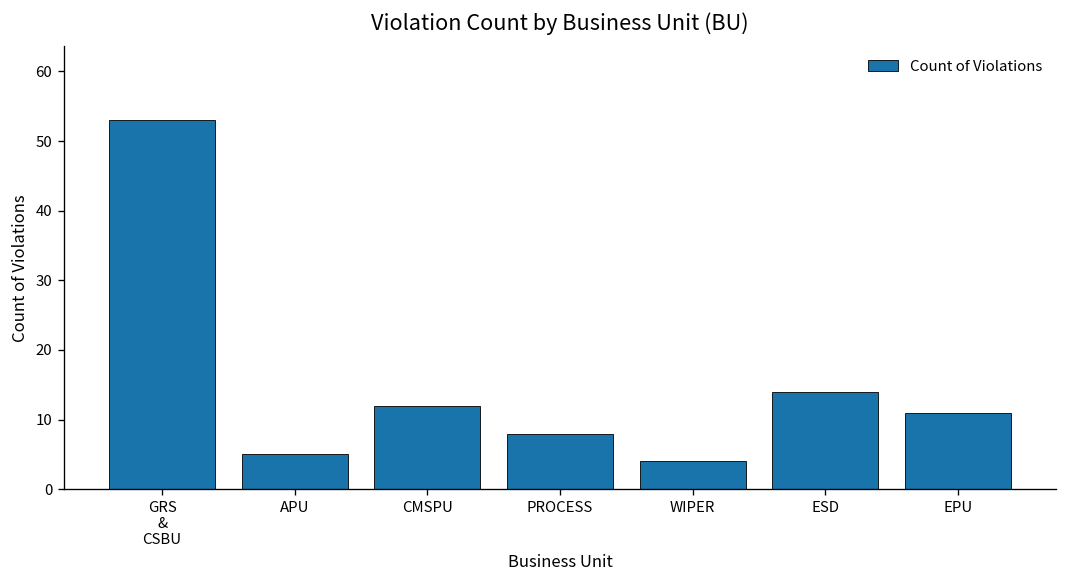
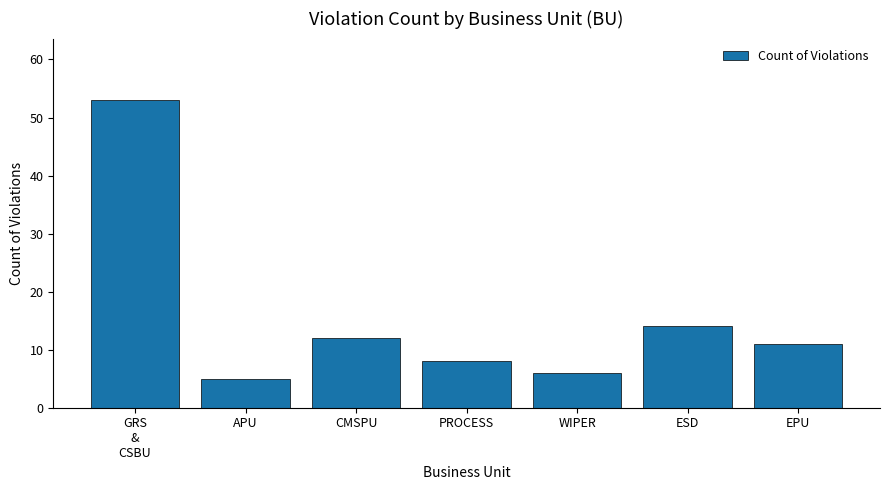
WIPER: 4 -> 6
